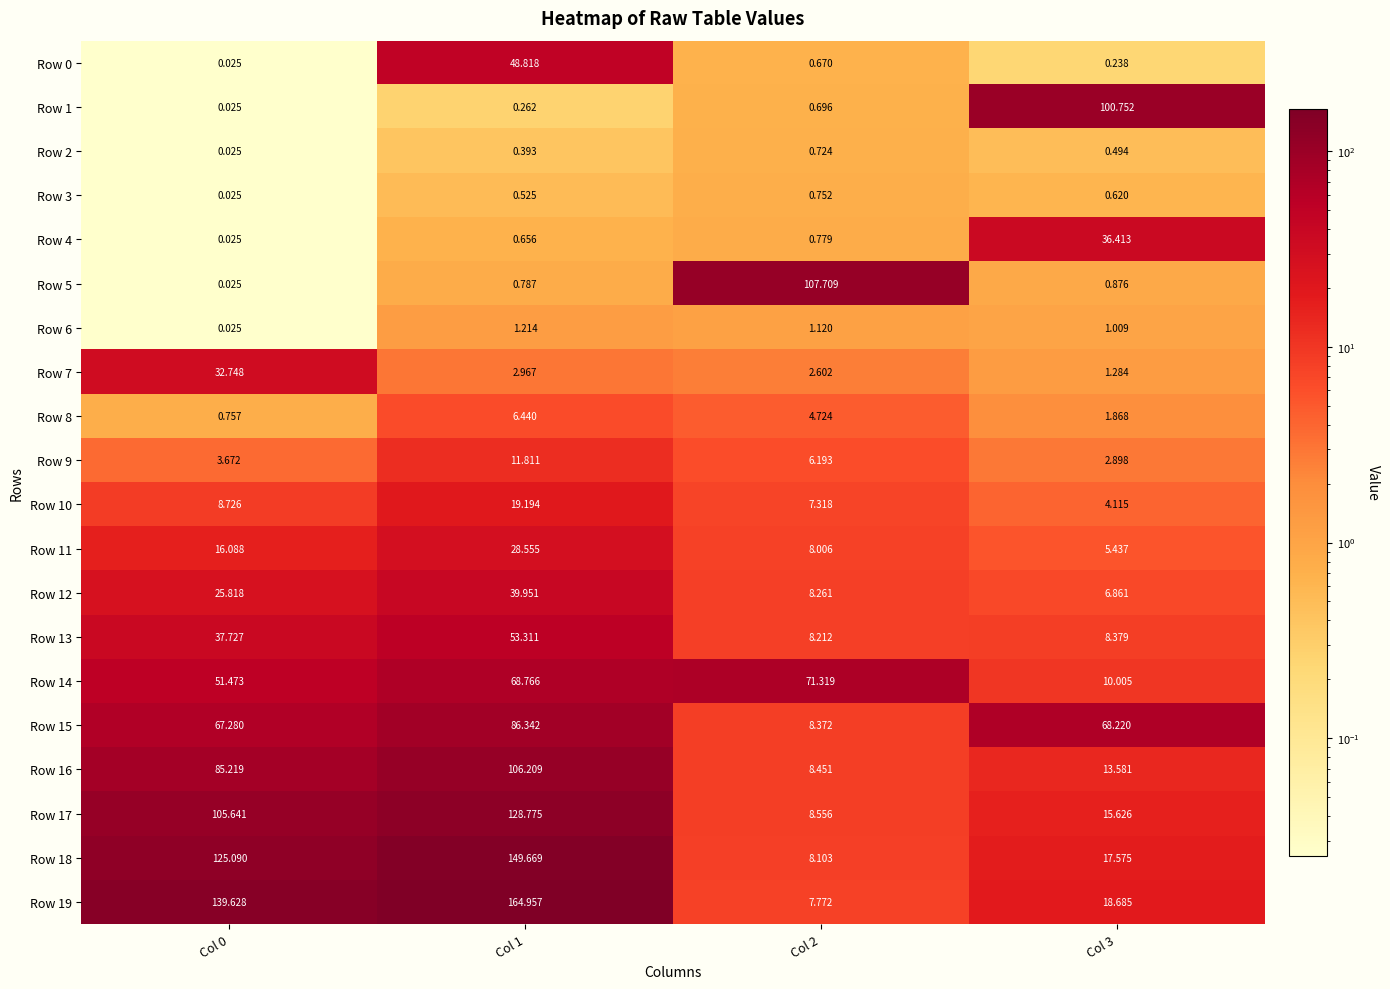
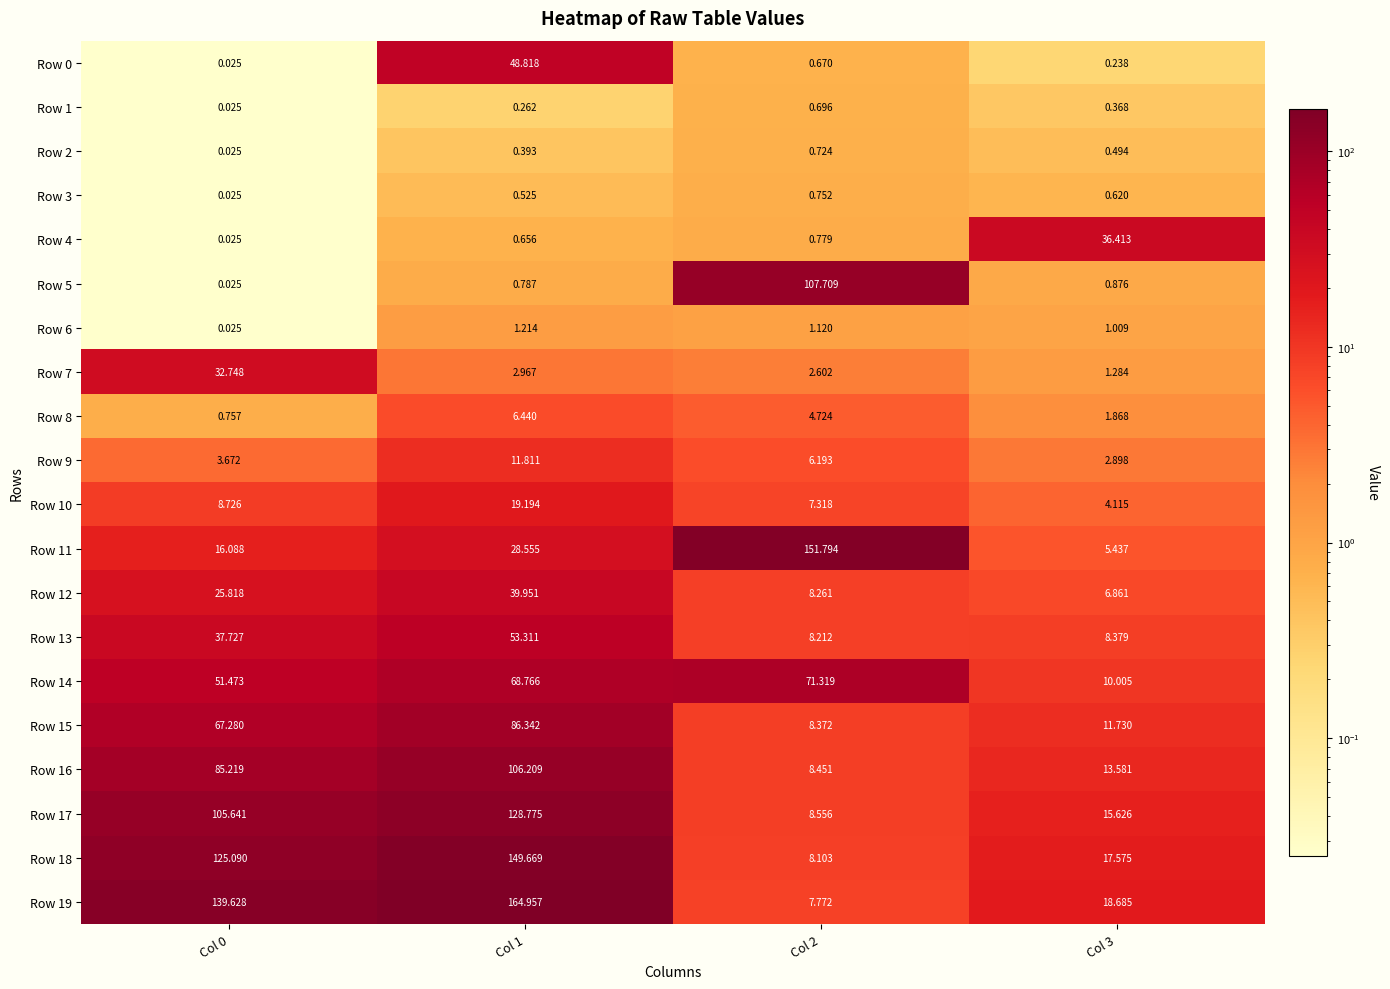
Row 1, Col 3: 100.752 -> 0.368
Row 11, Col 2: 8.006 -> 151.794
Row 15, Col 3: 68.220 -> 11.730
